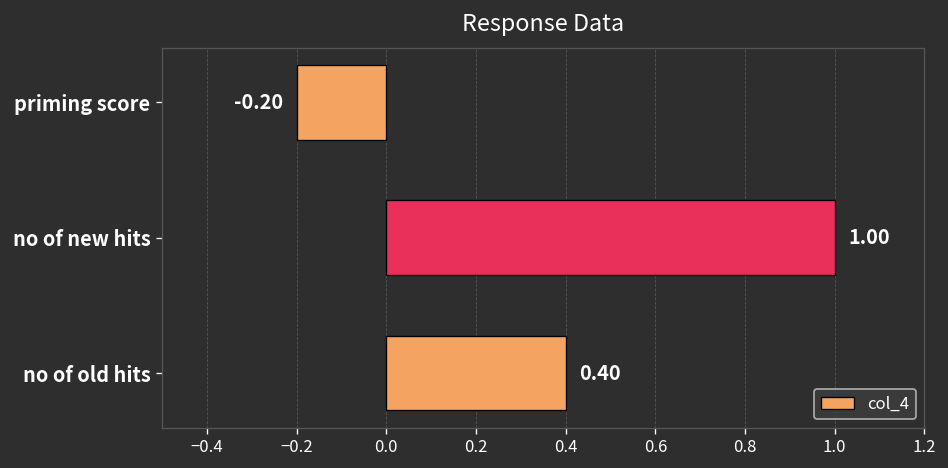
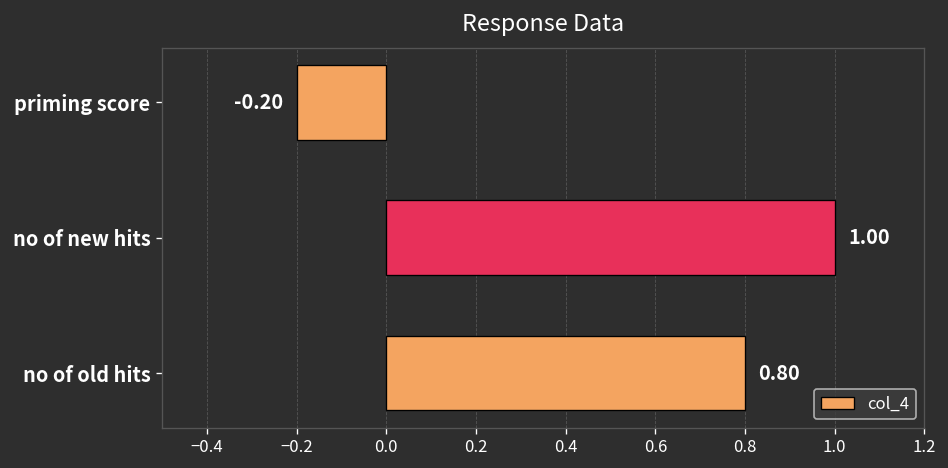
no of old hits: 0.40 -> 0.80
